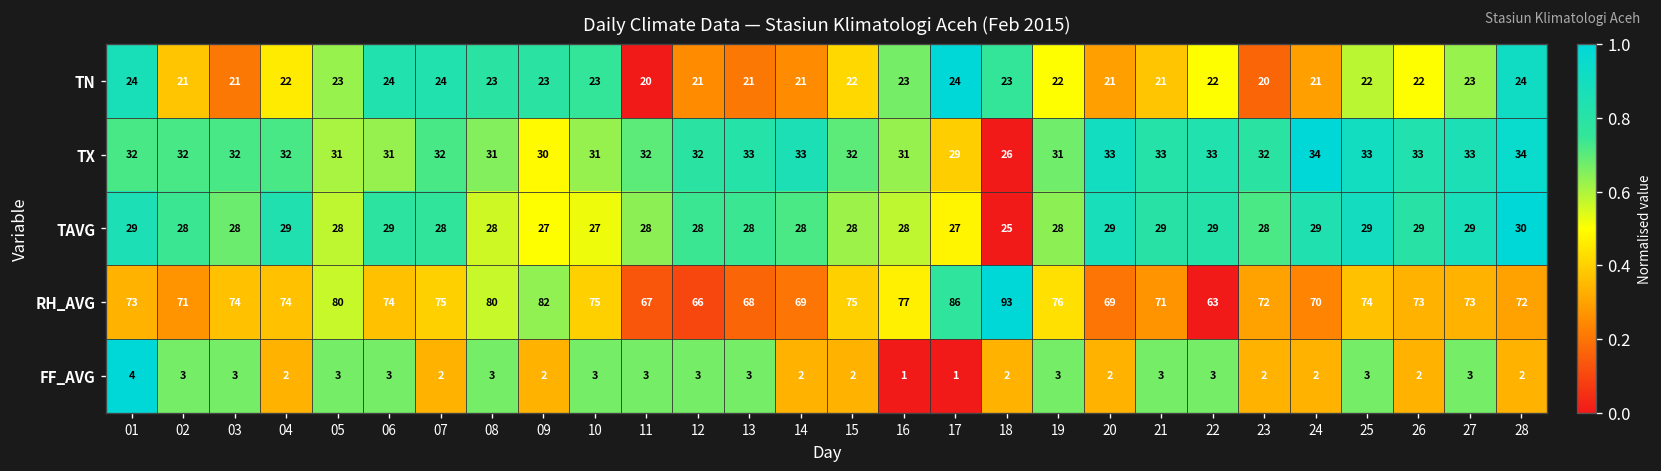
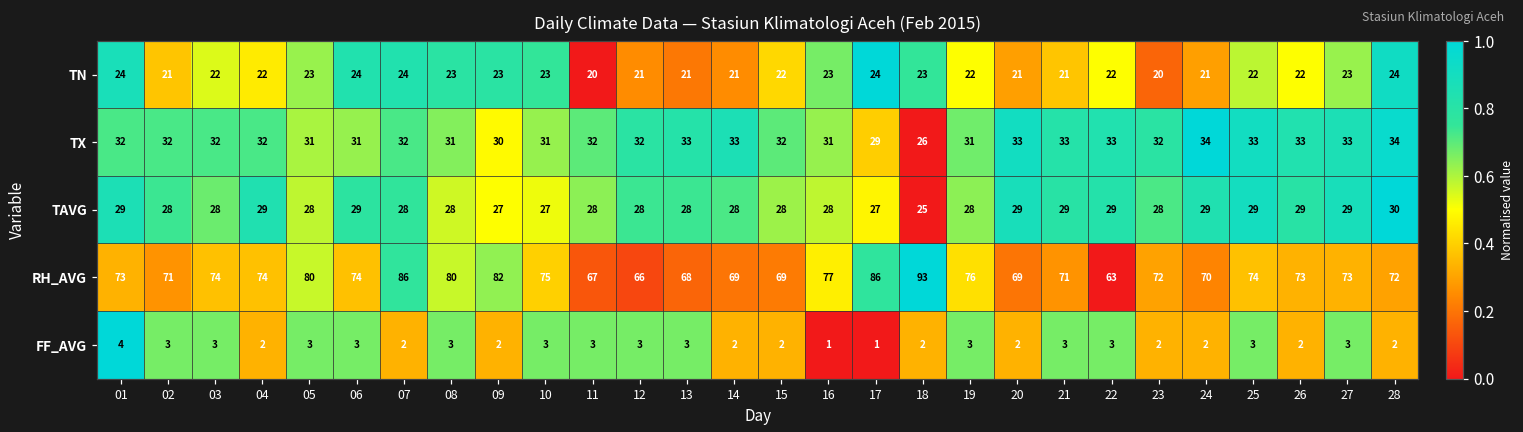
TN, 03: 21 -> 22
RH_AVG, 07: 75 -> 86
RH_AVG, 15: 75 -> 69
